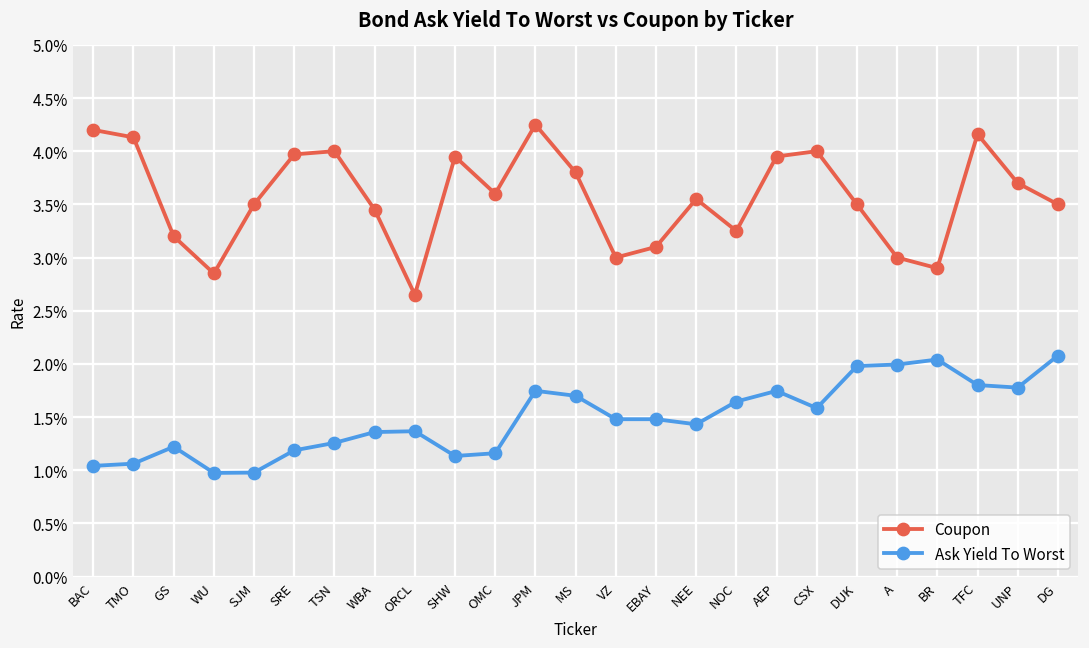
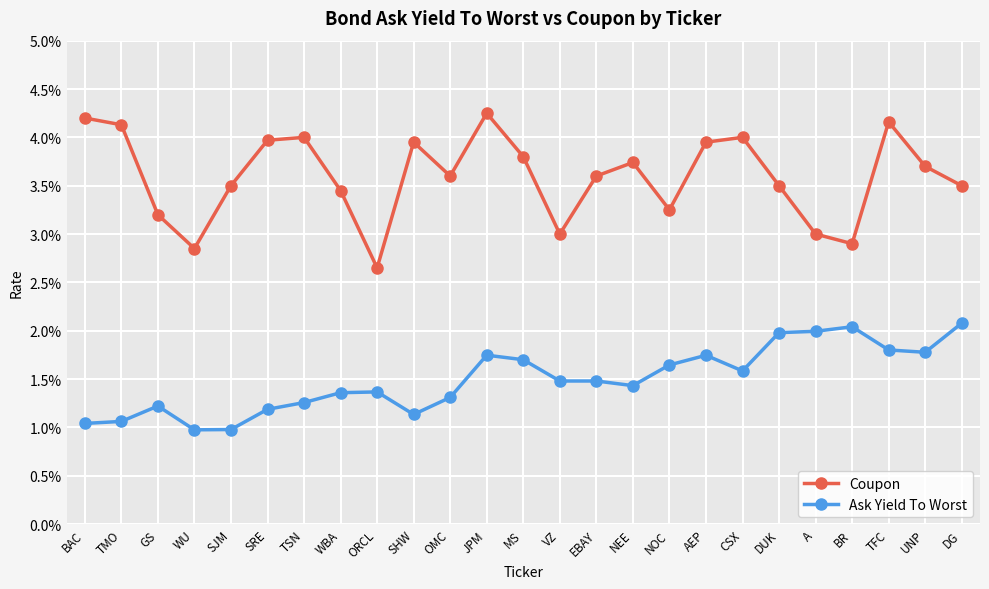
Ask Yield To Worst, OMC: 1.2% -> 1.3%
Coupon, EBAY: 3.1% -> 3.6%
Coupon, NEE: 3.6% -> 3.7%
